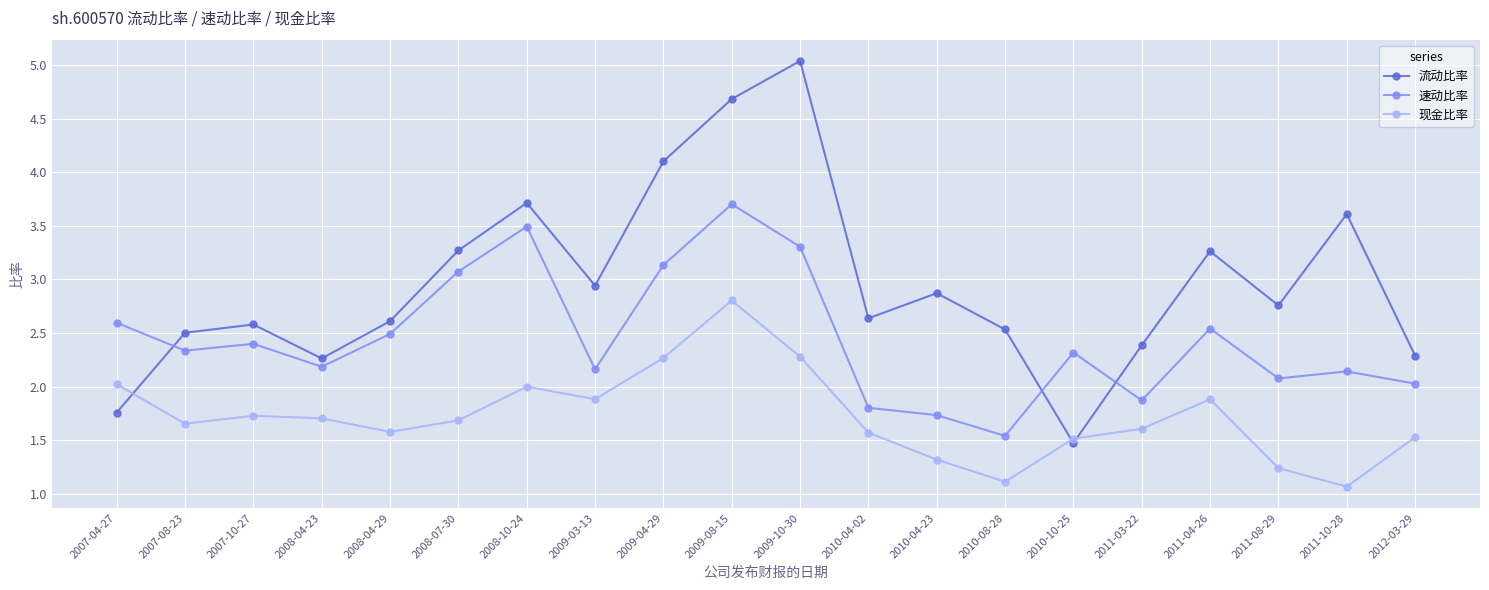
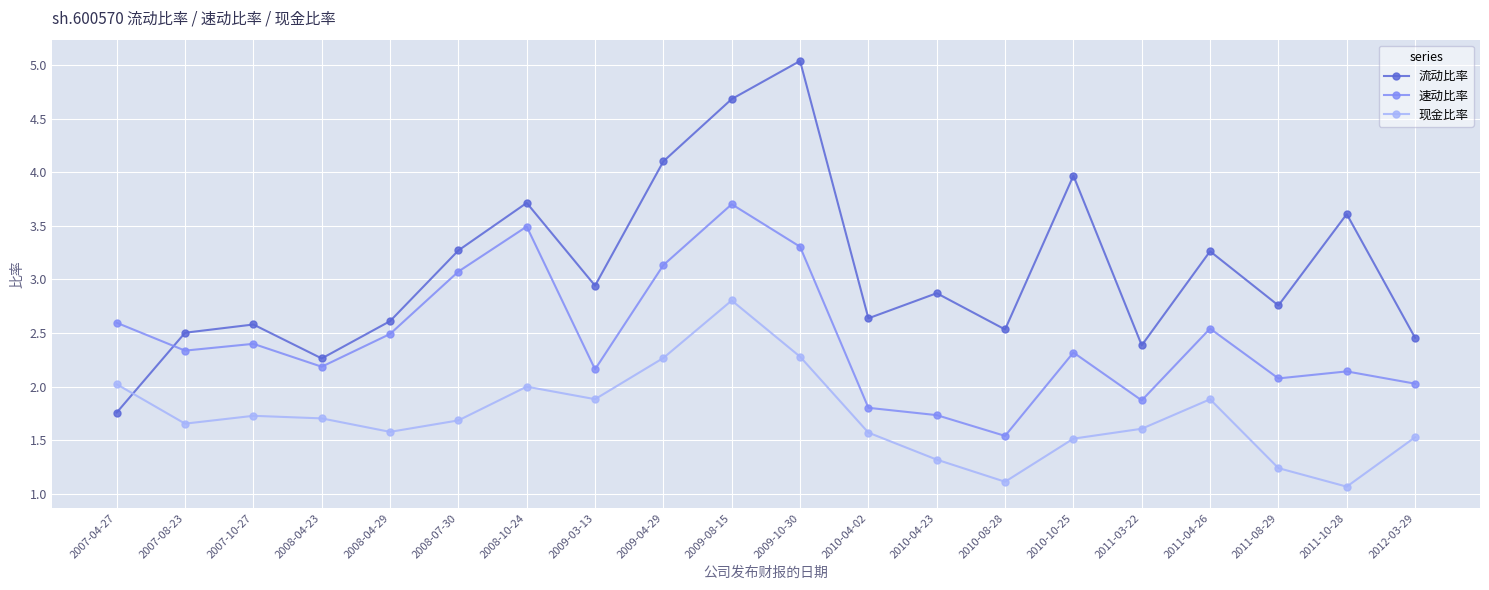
流动比率, 2010-10-25: 1.47 -> 3.97
流动比率, 2012-03-29: 2.29 -> 2.45
